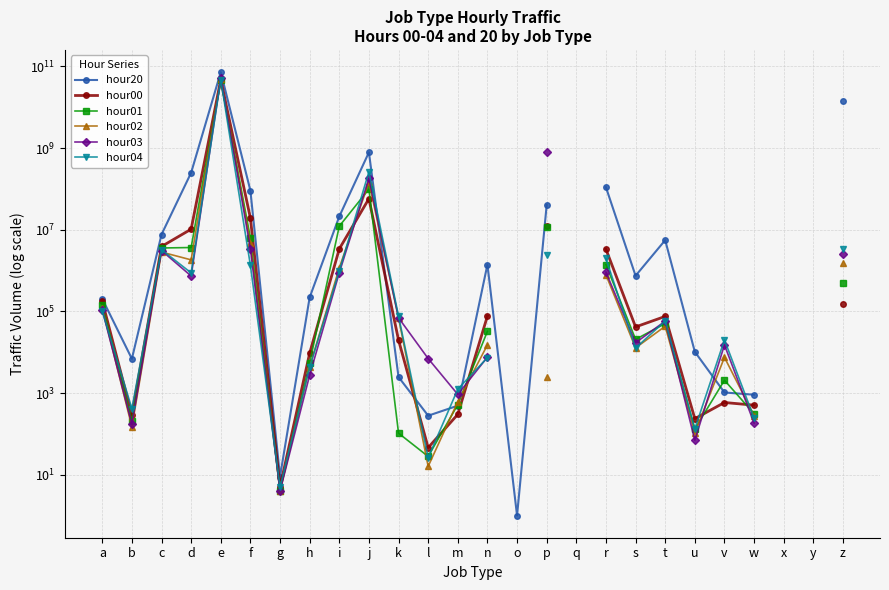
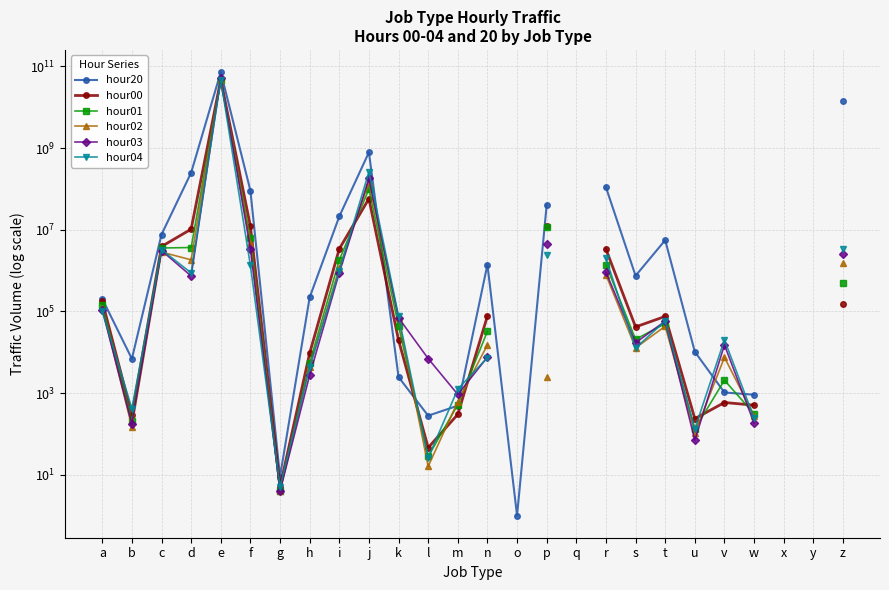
hour00, f: 20000000 -> 12000000
hour01, i: 12000000 -> 2000000
hour01, k: 100 -> 40000
hour03, p: 800000000 -> 5000000
